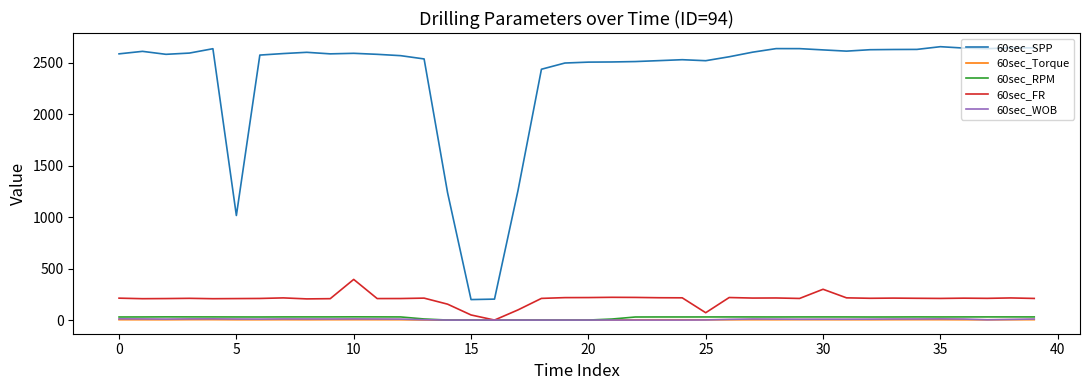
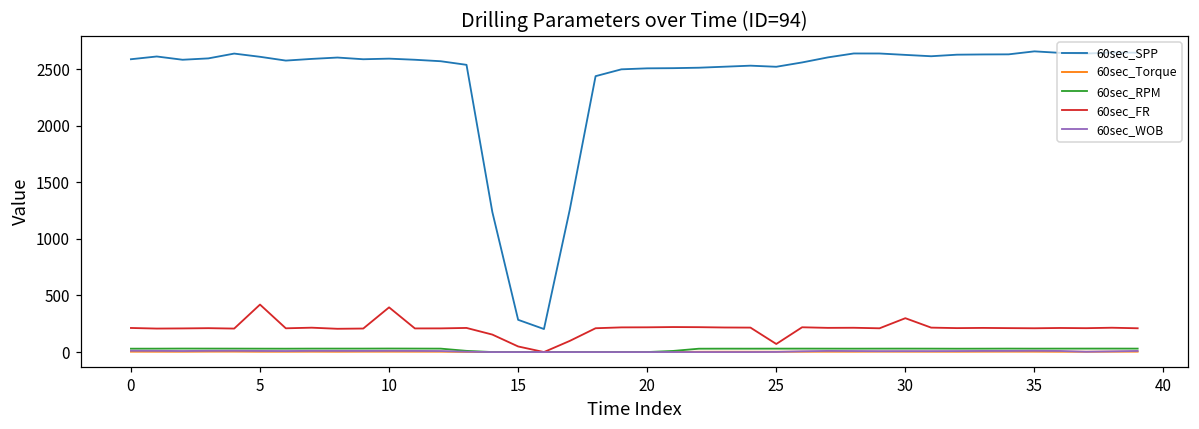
60sec_SPP, 5: 1020 -> 2610
60sec_FR, 5: 210 -> 420
60sec_SPP, 15: 200 -> 280
